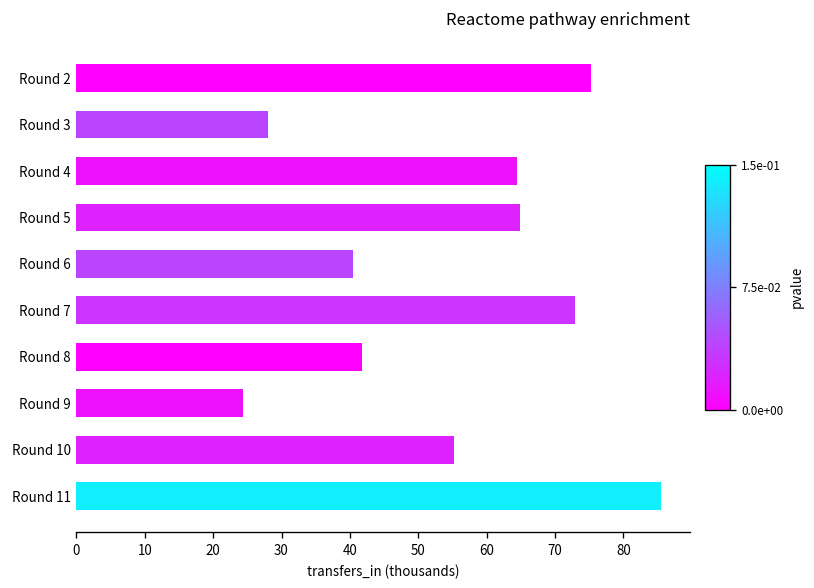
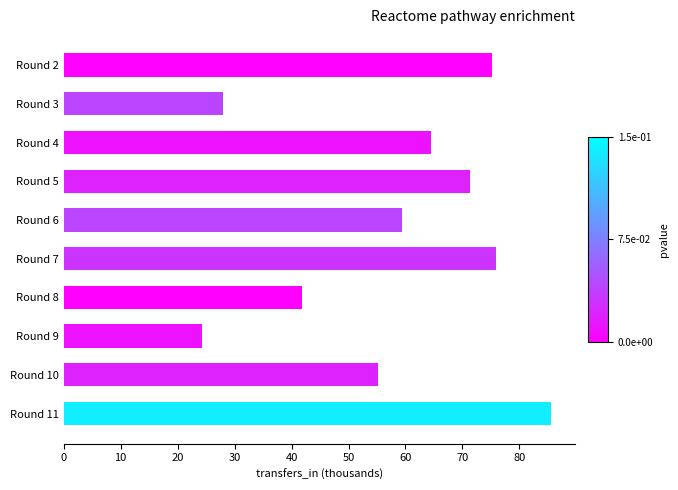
Round 5: 65 -> 71
Round 6: 40 -> 59
Round 7: 73 -> 76
